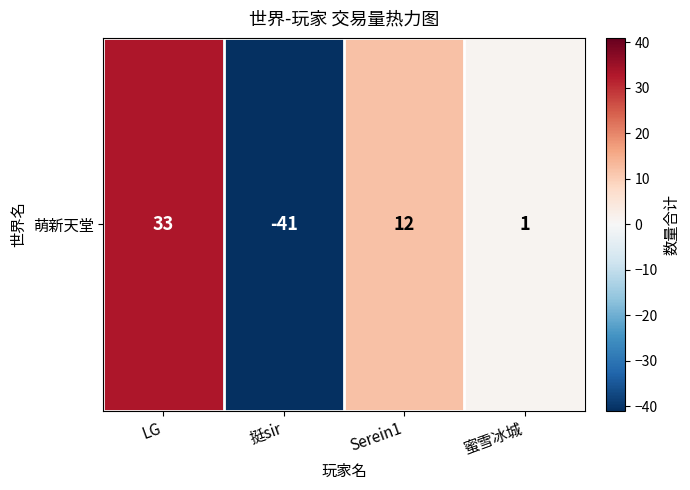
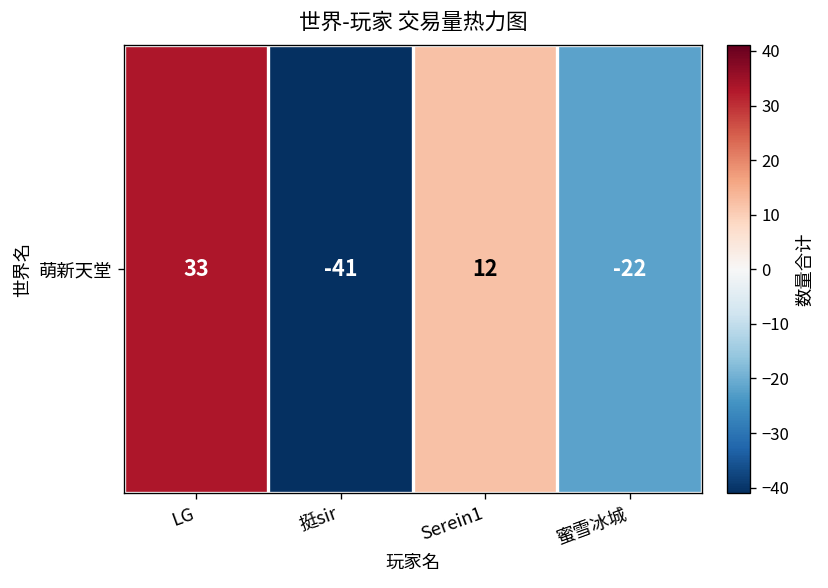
萌新天堂, 蜜雪冰城: 1 -> -22
